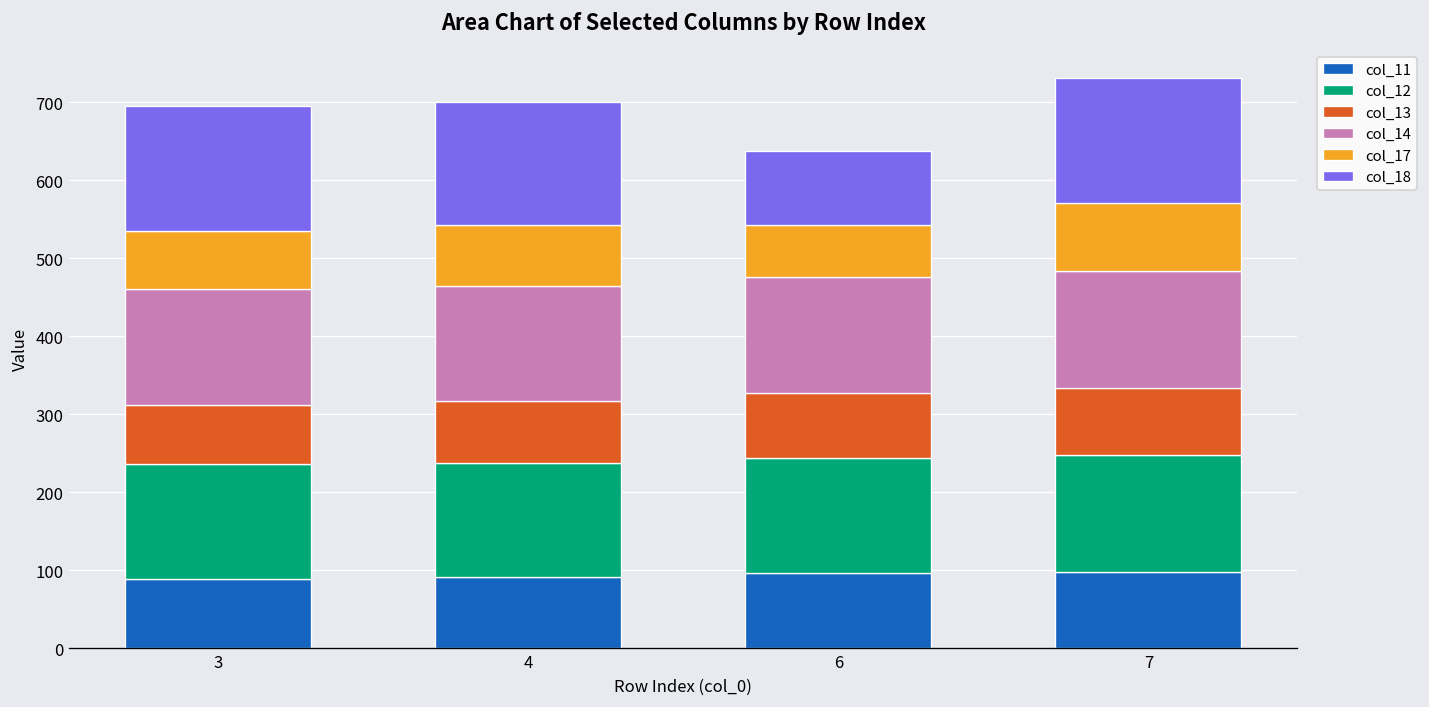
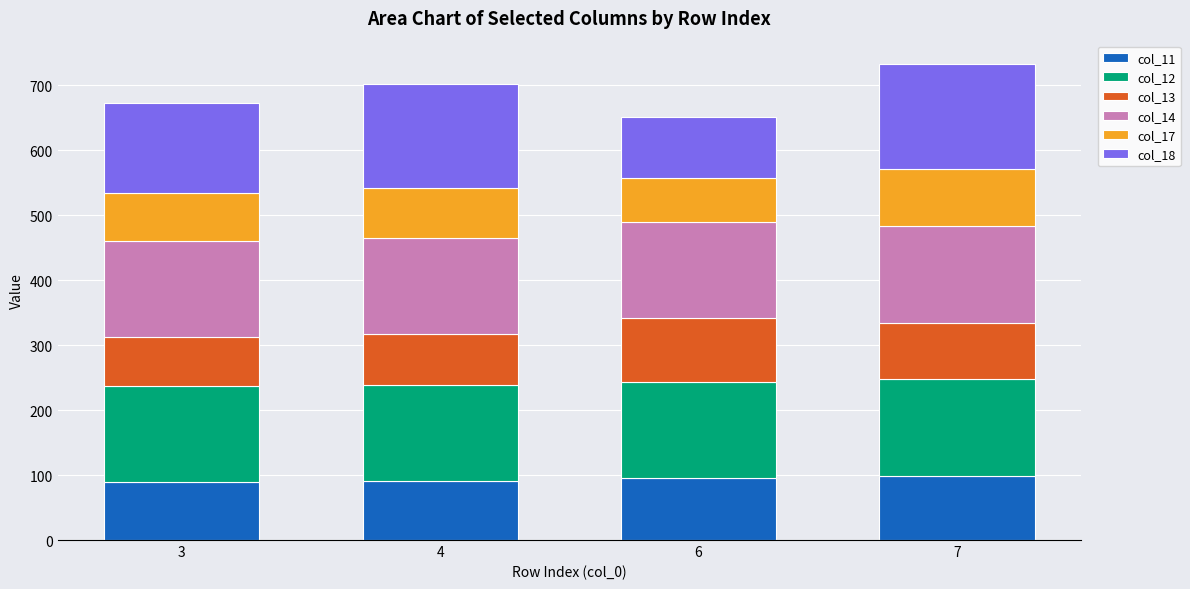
col_18, 3: 160 -> 140
col_13, 6: 80 -> 100
